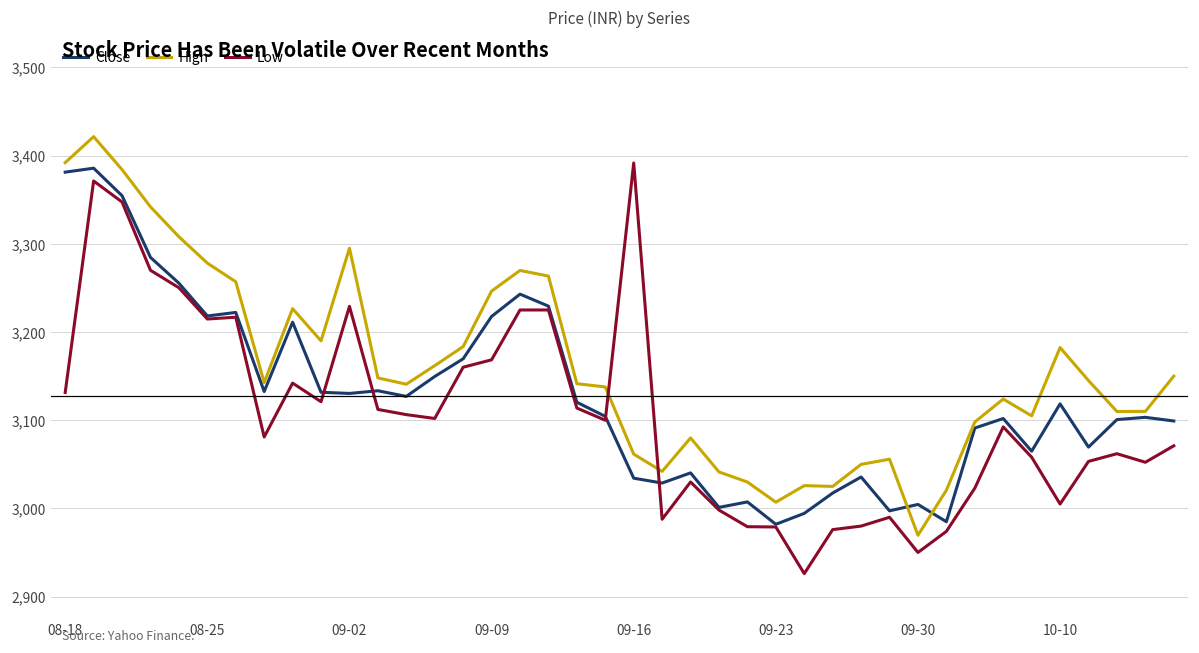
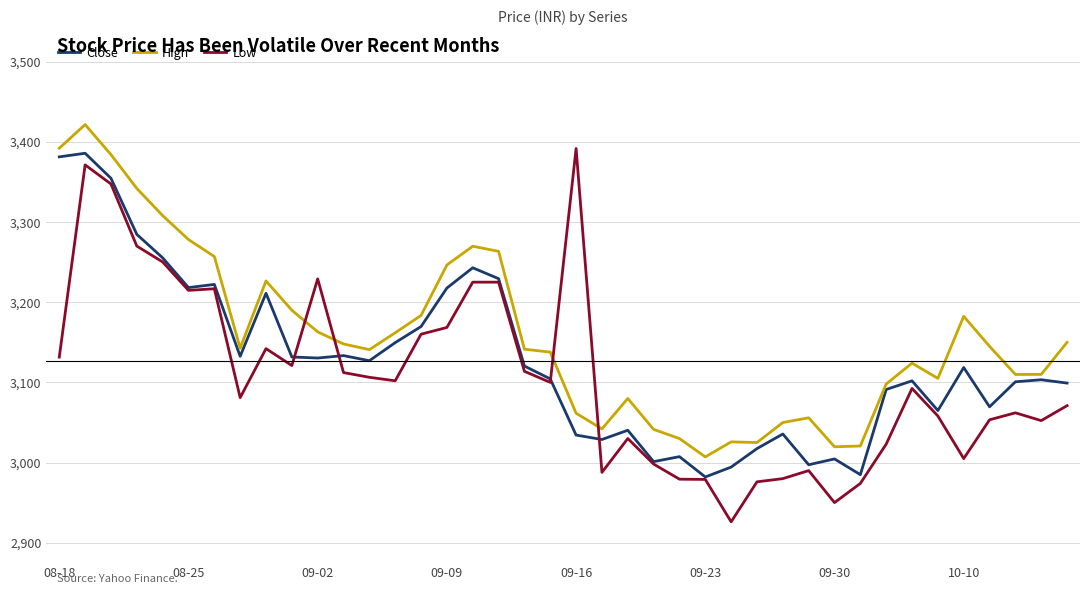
High, 09-02: 3,300 -> 3,160
High, 09-30: 2,970 -> 3,020
